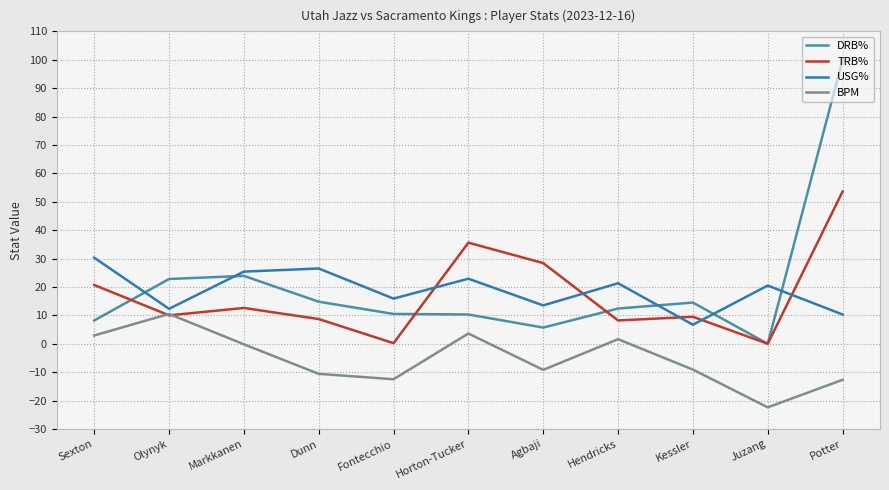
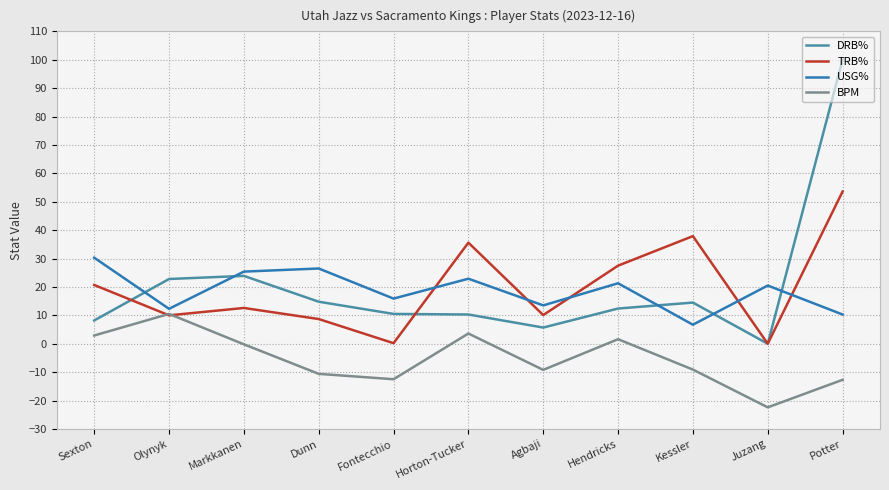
TRB%, Agbaji: 28 -> 10
TRB%, Hendricks: 8 -> 28
TRB%, Kessler: 10 -> 38
